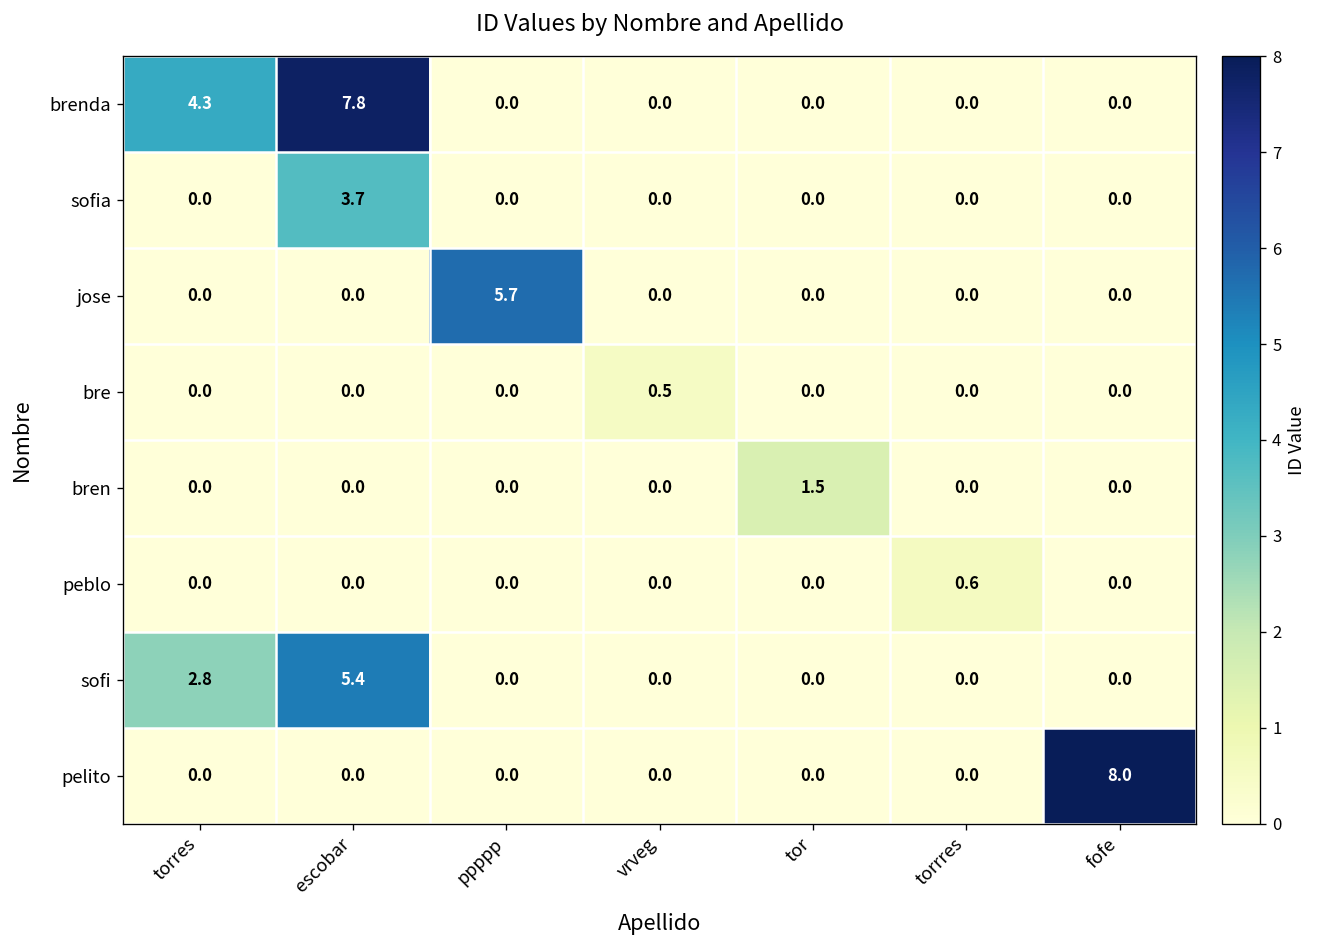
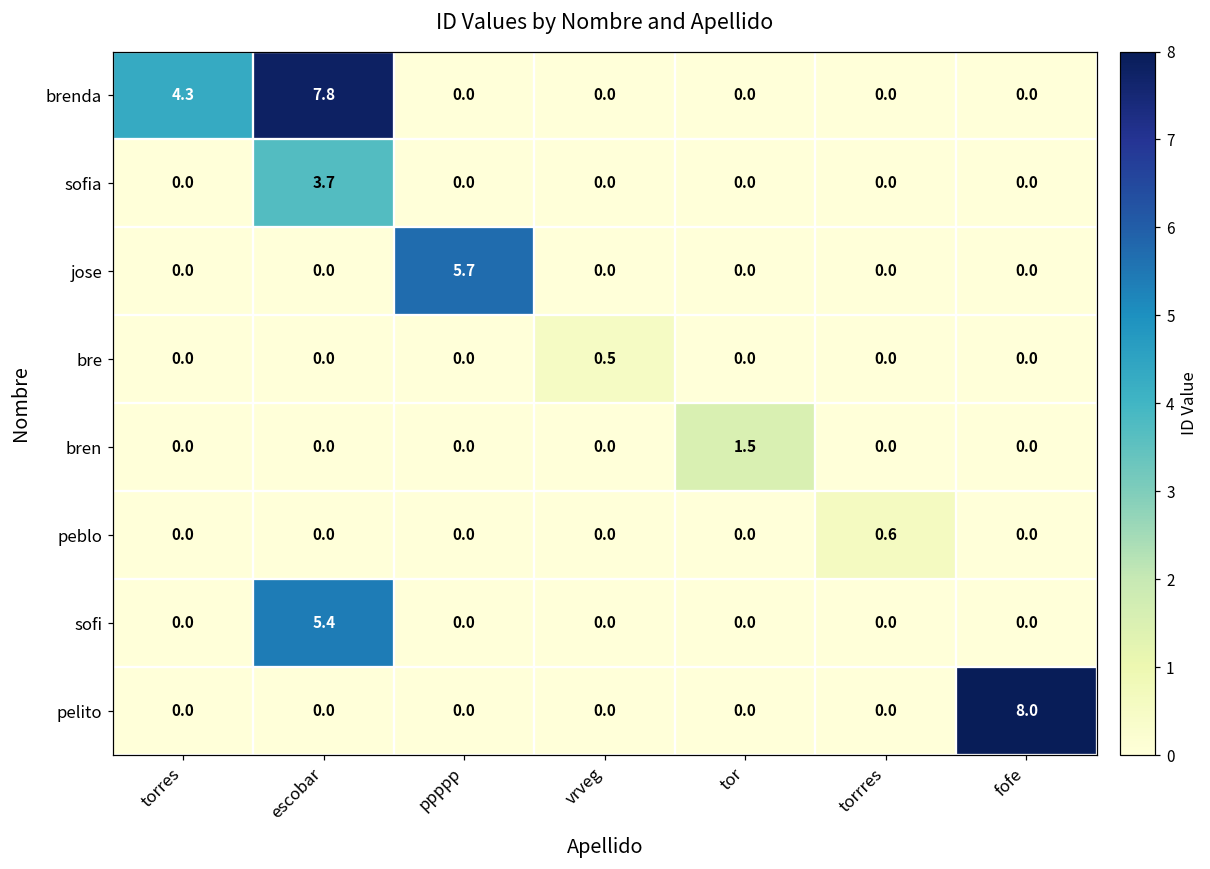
sofi, torres: 2.8 -> 0.0
